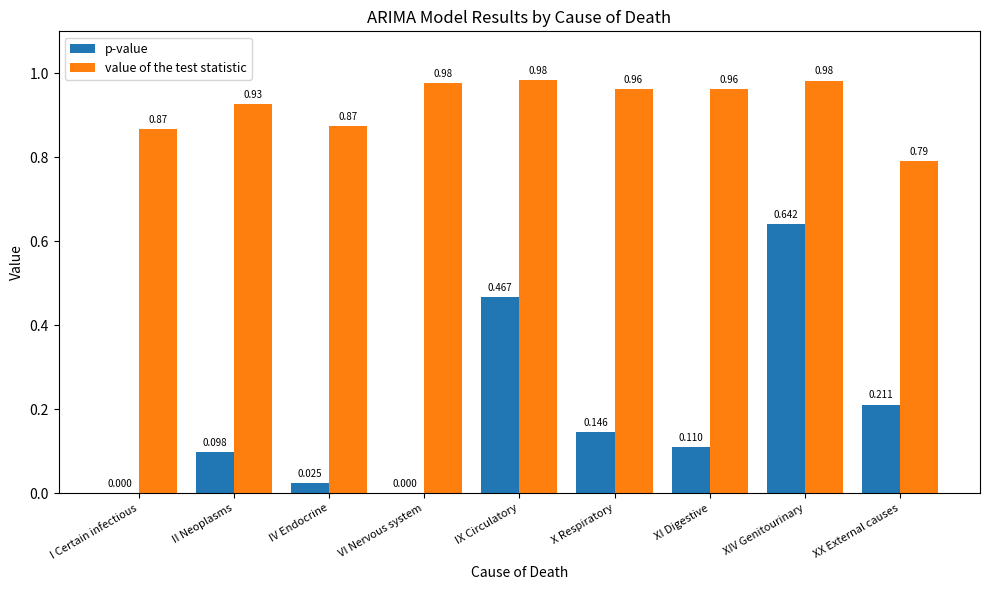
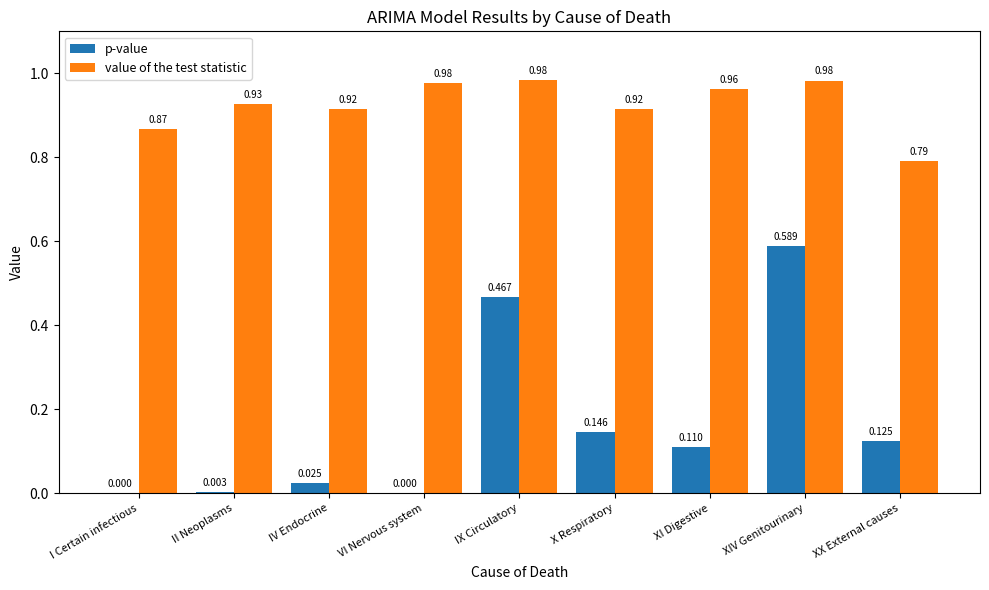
p-value, II Neoplasms: 0.098 -> 0.003
value of the test statistic, IV Endocrine: 0.87 -> 0.92
value of the test statistic, X Respiratory: 0.96 -> 0.92
p-value, XIV Genitourinary: 0.642 -> 0.589
p-value, XX External causes: 0.211 -> 0.125
